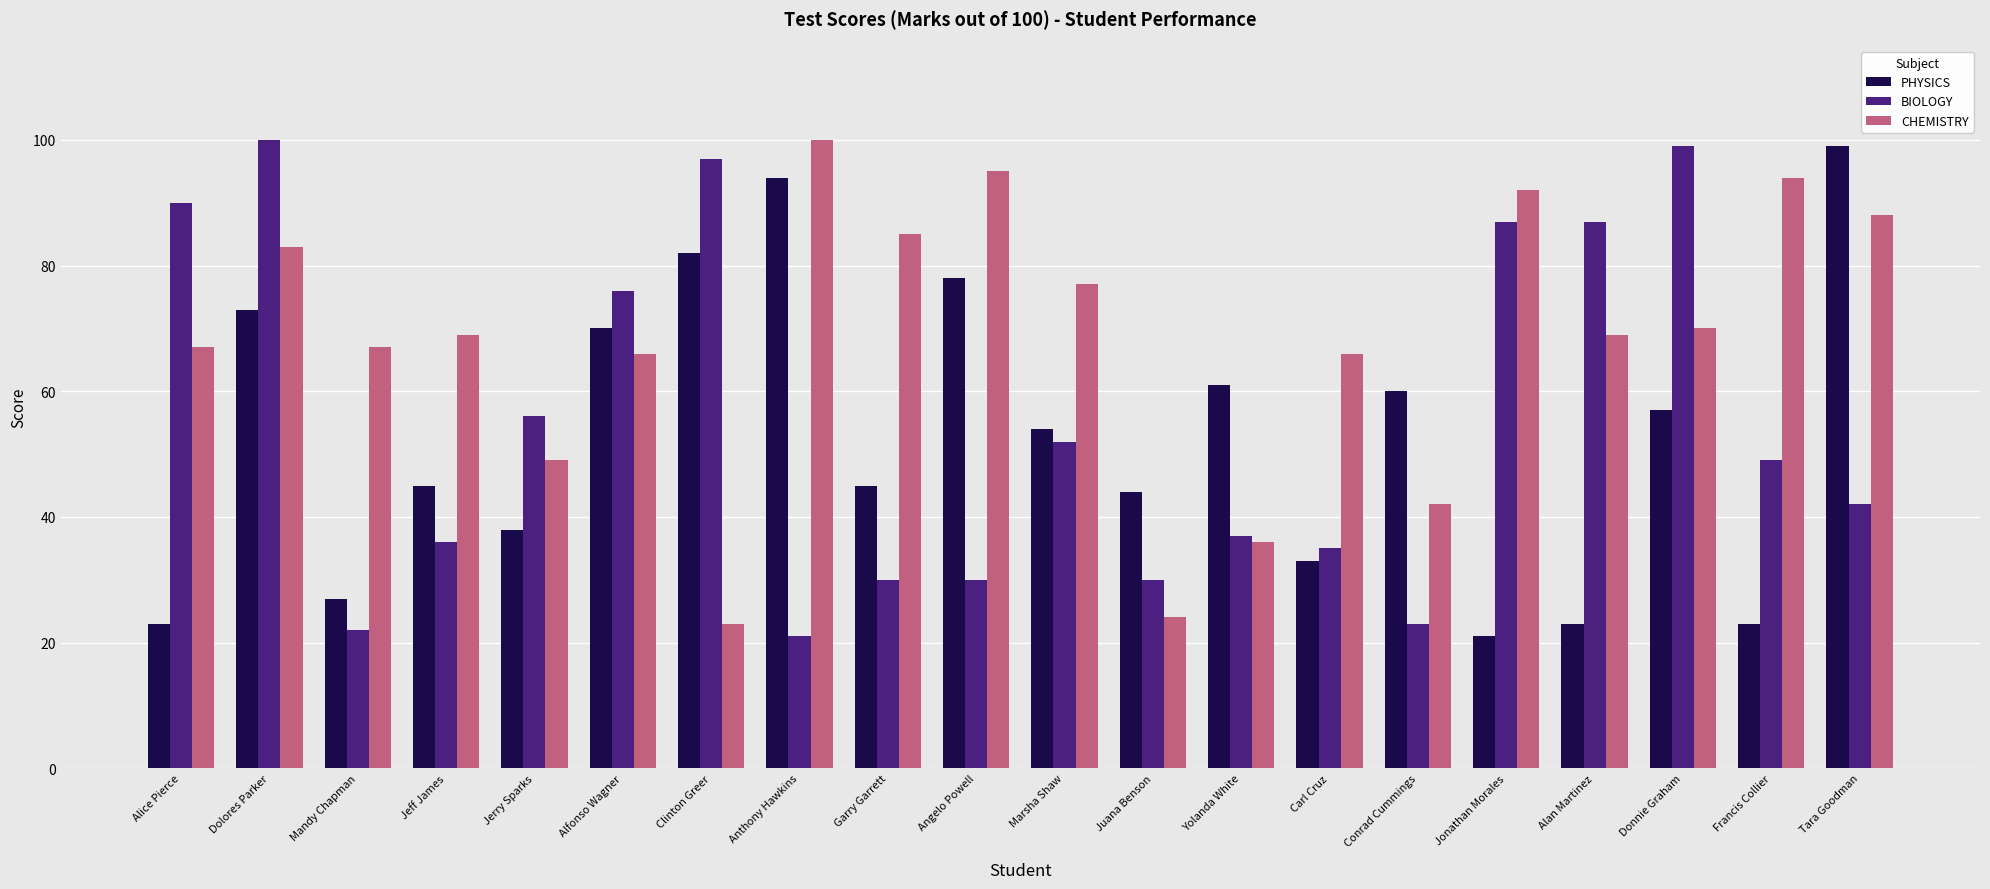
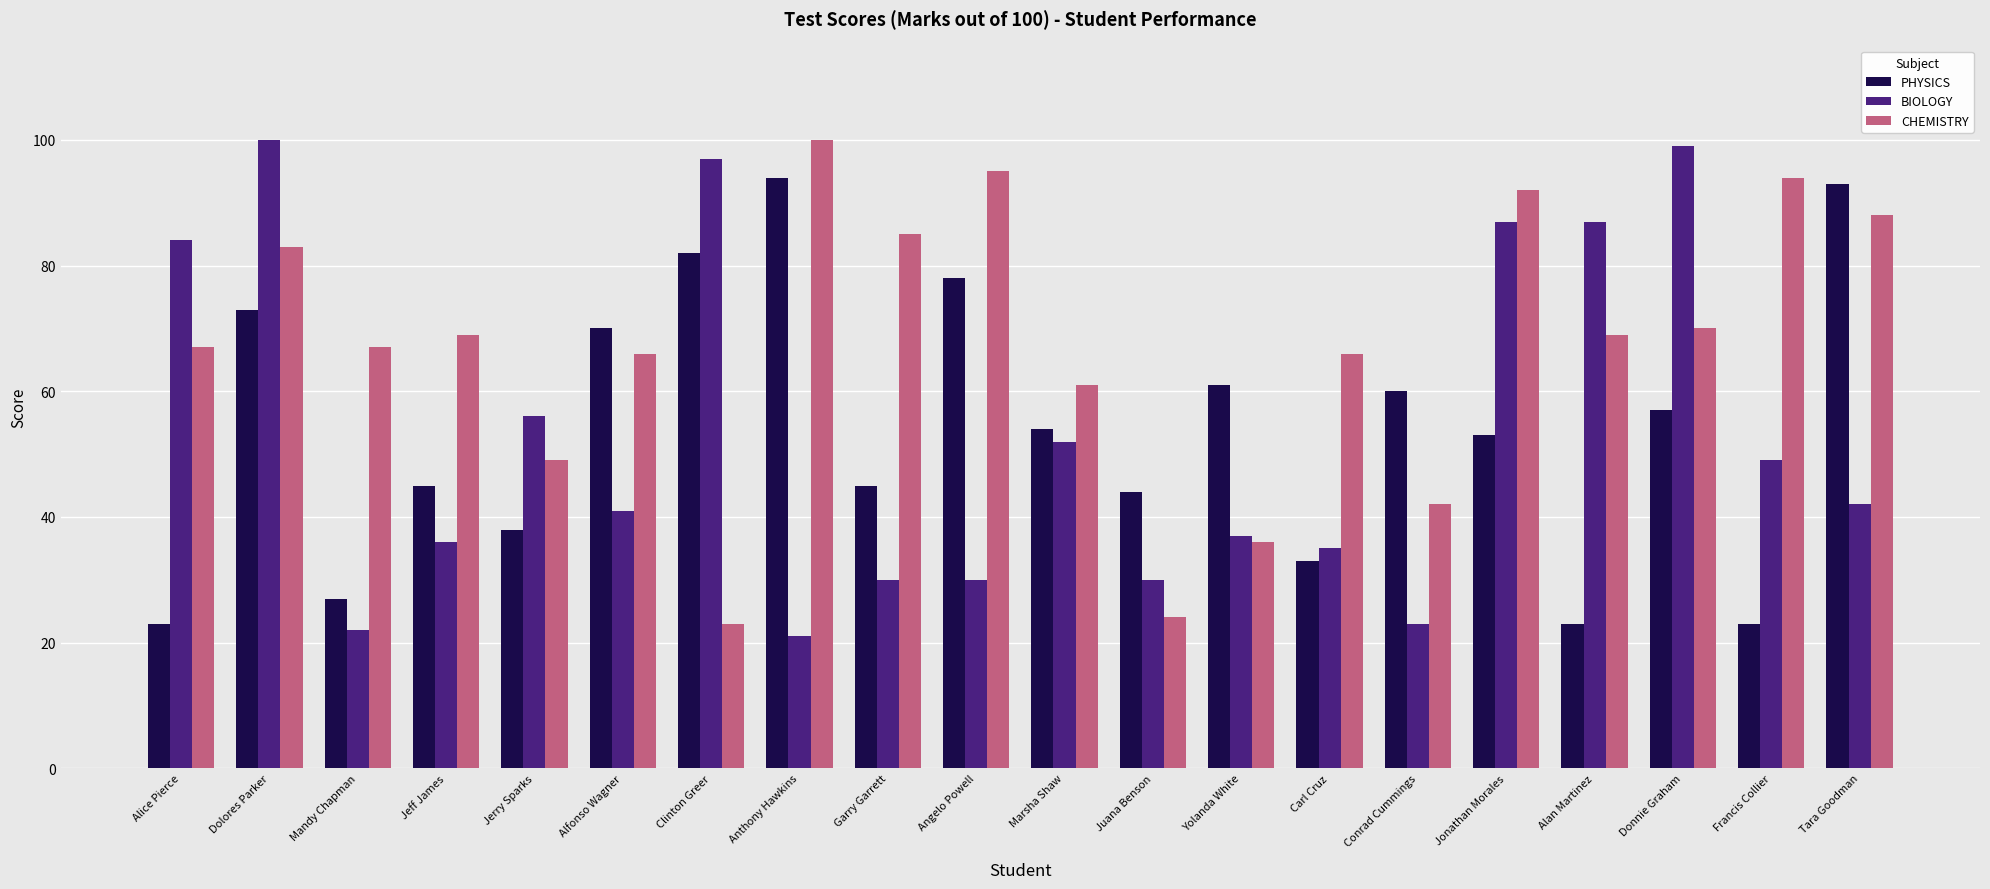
BIOLOGY, Alice Pierce: 90 -> 84
BIOLOGY, Alfonso Wagner: 76 -> 41
CHEMISTRY, Marsha Shaw: 77 -> 61
PHYSICS, Jonathan Morales: 21 -> 53
PHYSICS, Tara Goodman: 99 -> 93
